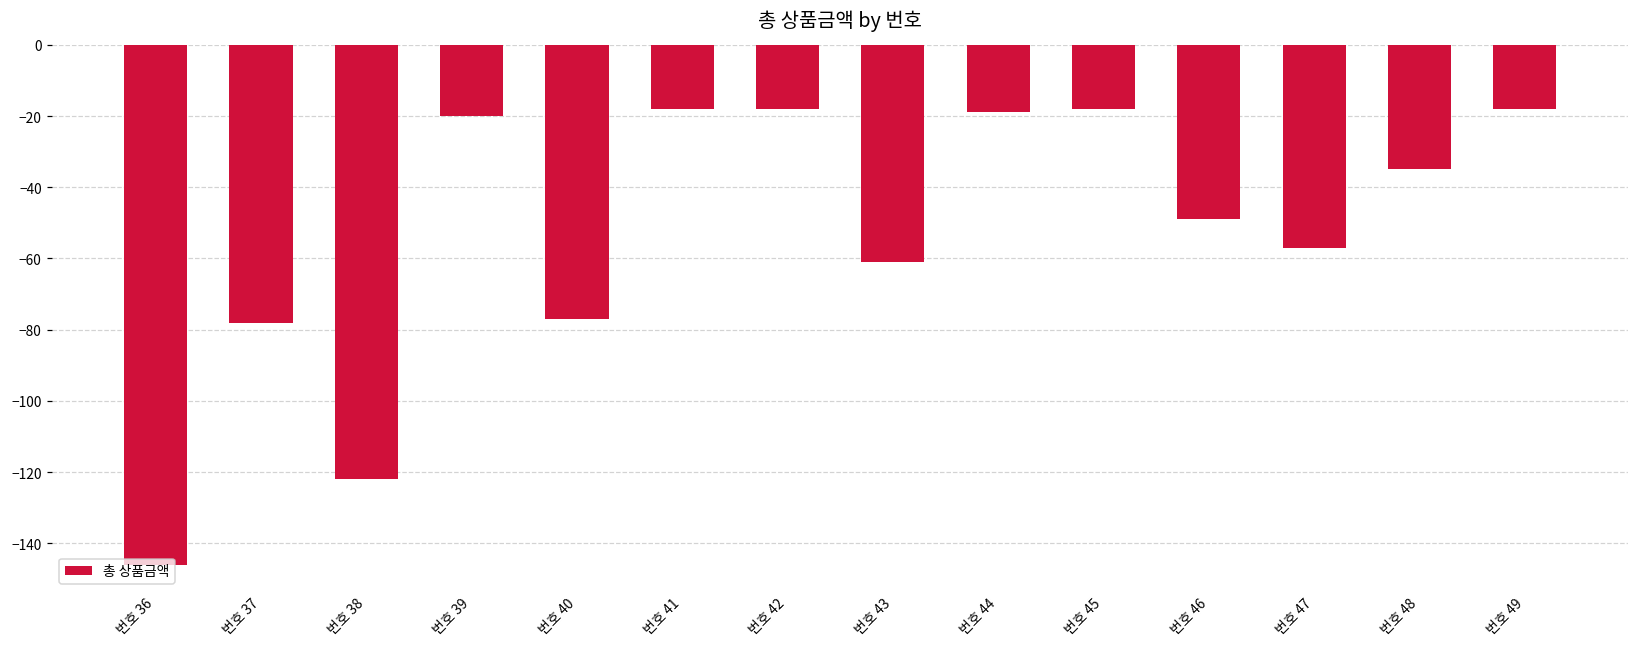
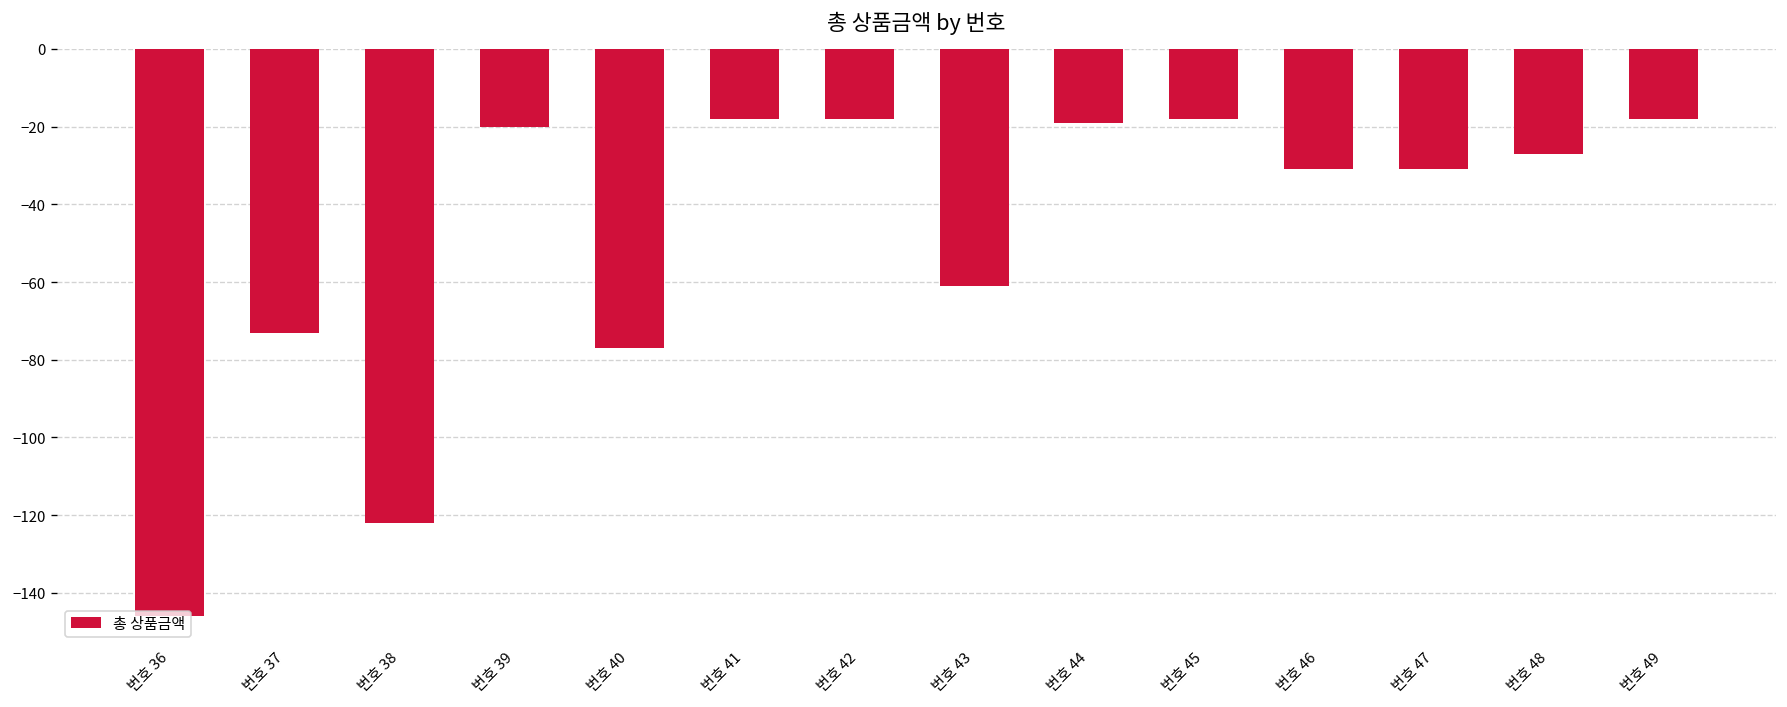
번호 37: -78 -> -73
번호 46: -49 -> -31
번호 47: -57 -> -31
번호 48: -35 -> -27
